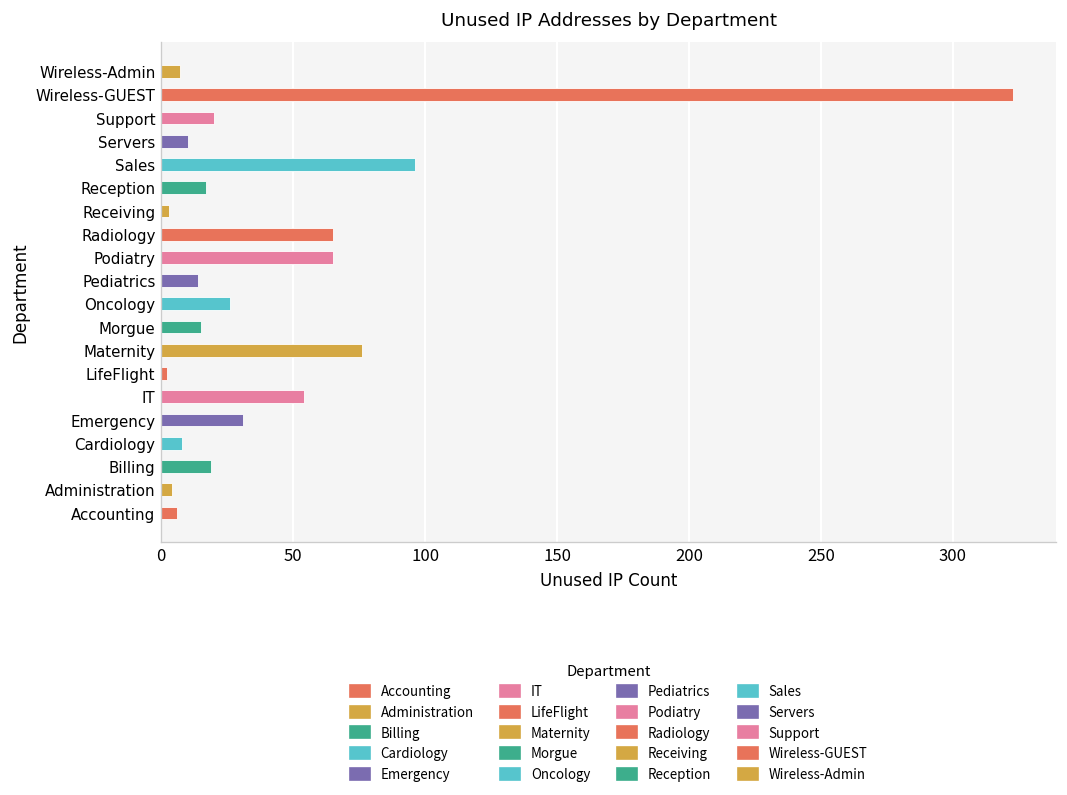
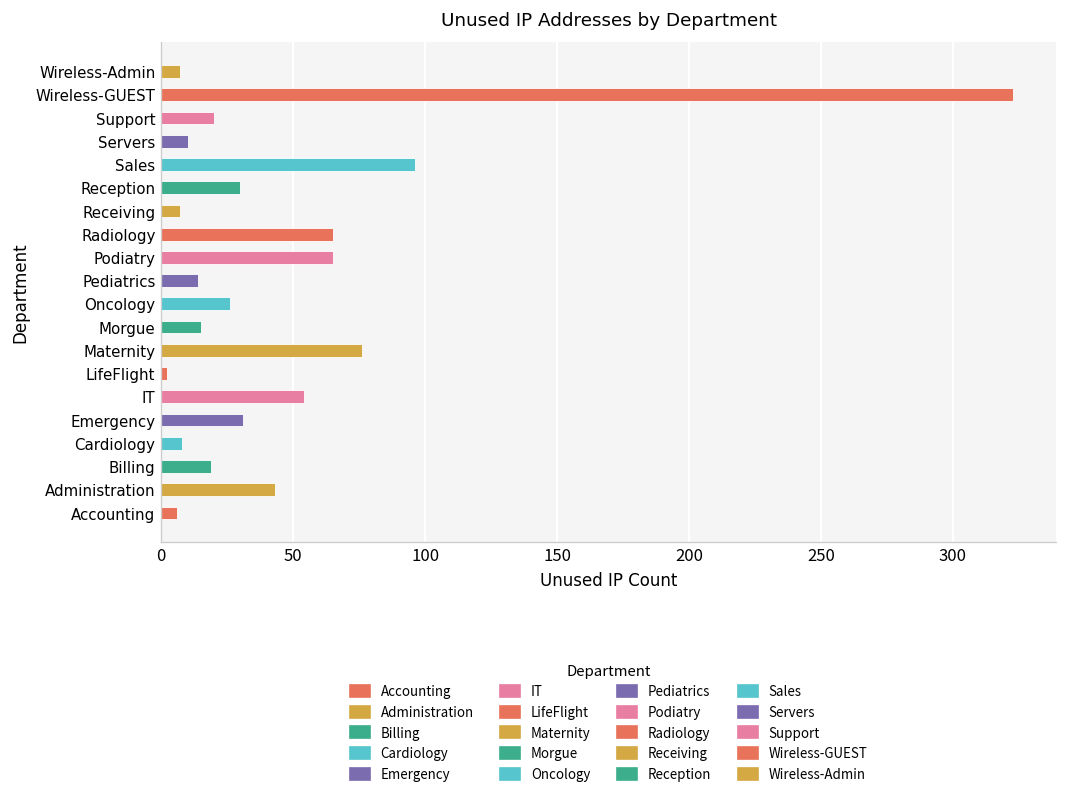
Reception: 17 -> 30
Receiving: 3 -> 7
Administration: 4 -> 43
